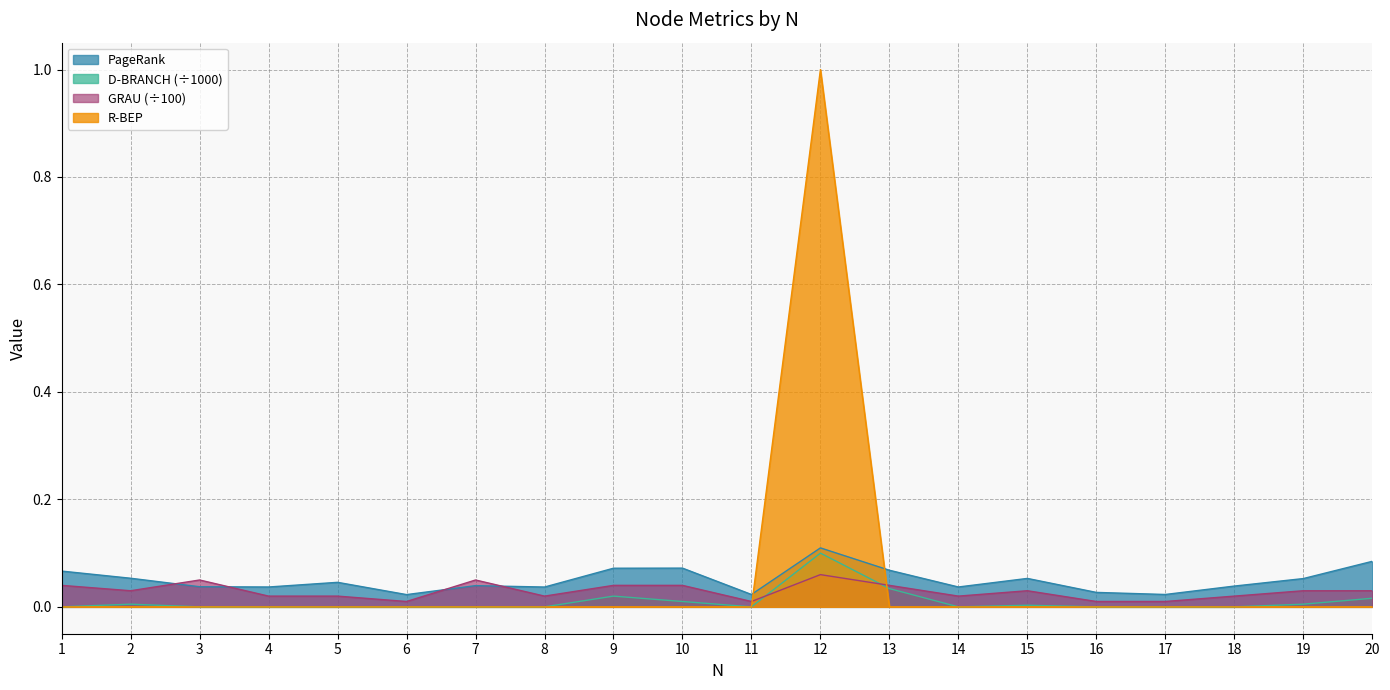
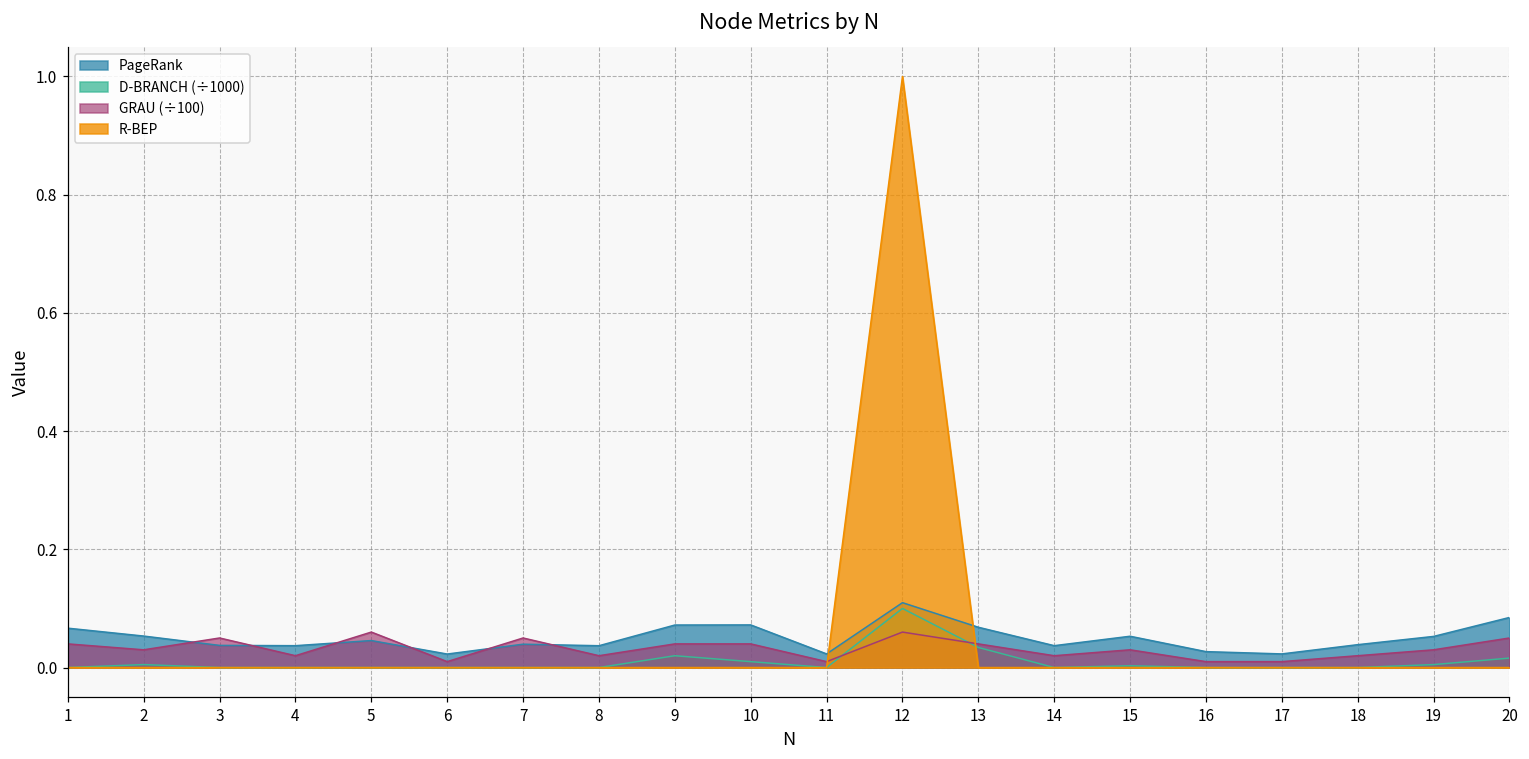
GRAU (÷100), 5: 0.02 -> 0.06
GRAU (÷100), 20: 0.03 -> 0.05
